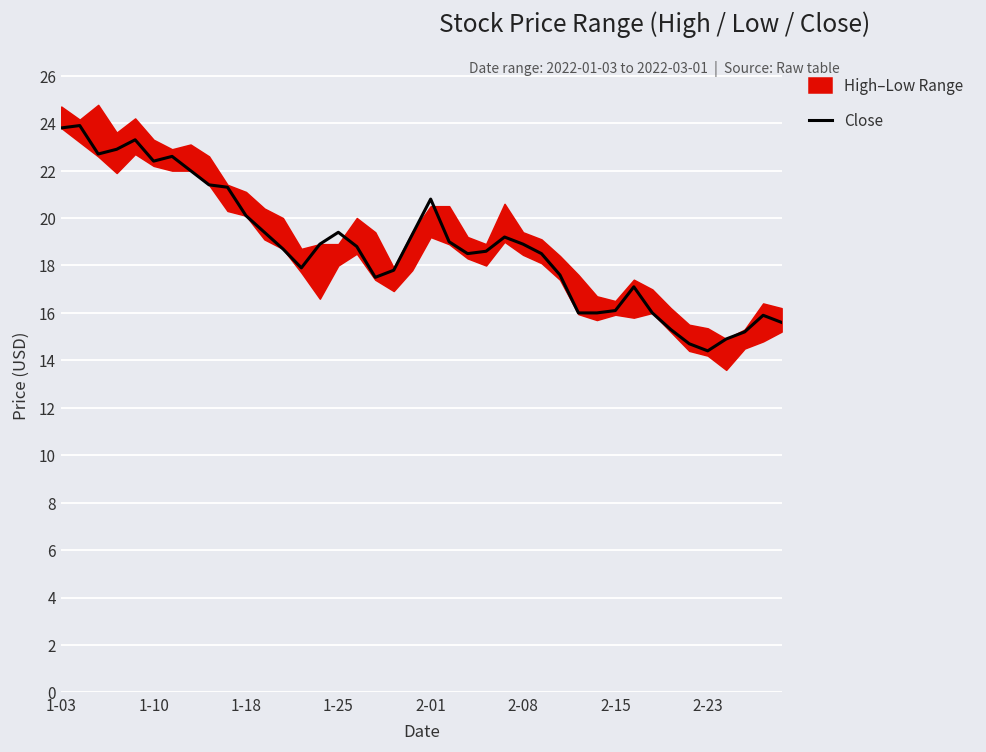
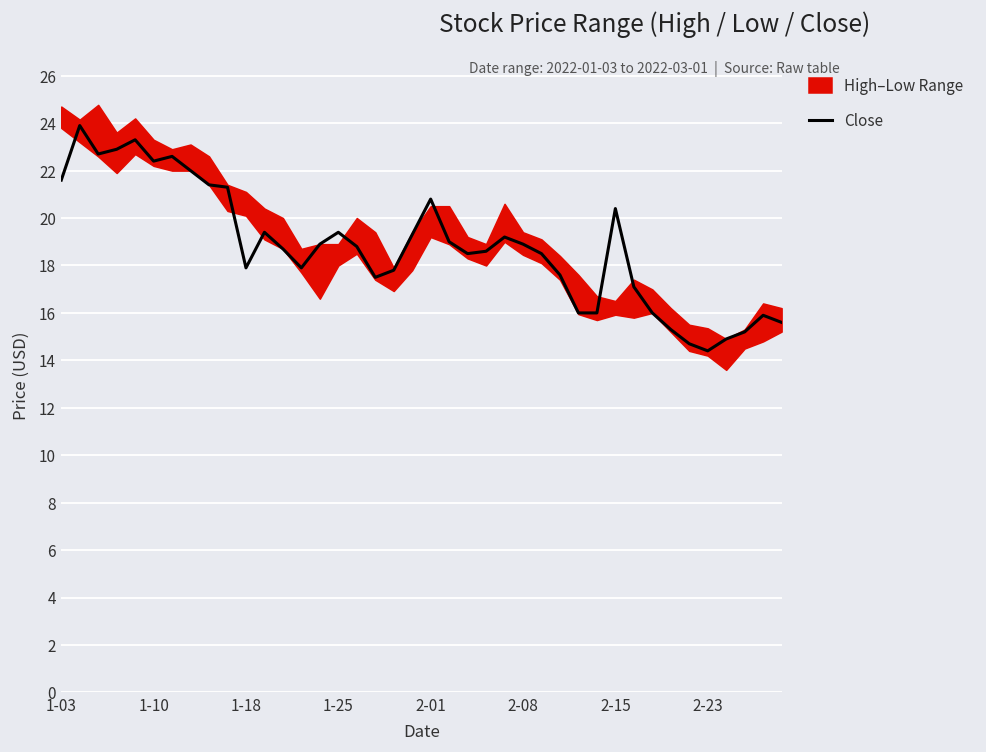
Close, 1-03: 23.8 -> 21.6
Close, 1-18: 20.1 -> 17.9
Close, 2-15: 16.1 -> 20.4
